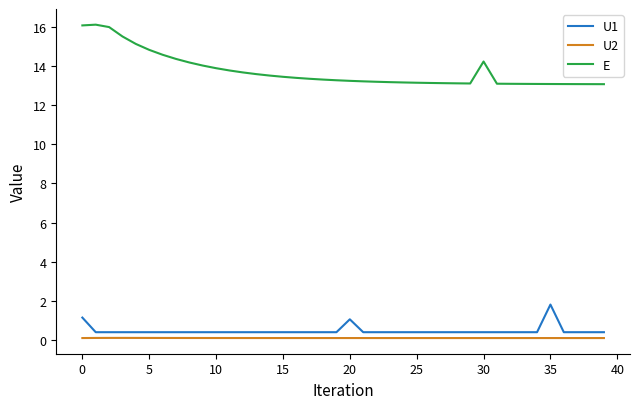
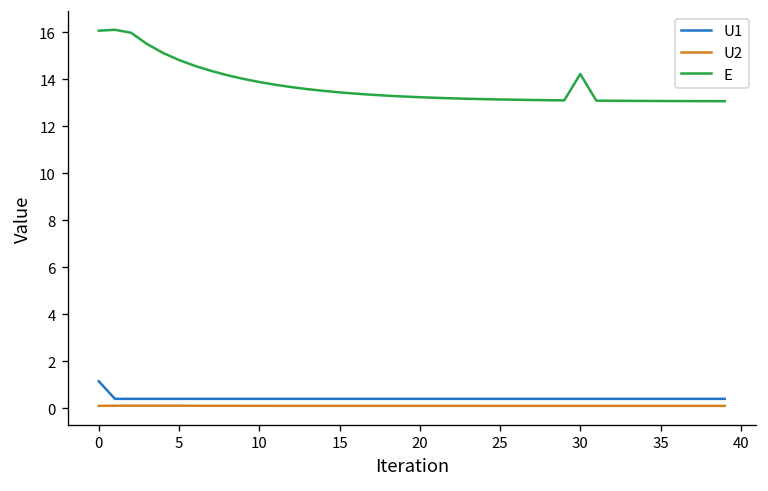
U1, 20: 1.1 -> 0.4
U1, 35: 1.8 -> 0.4
